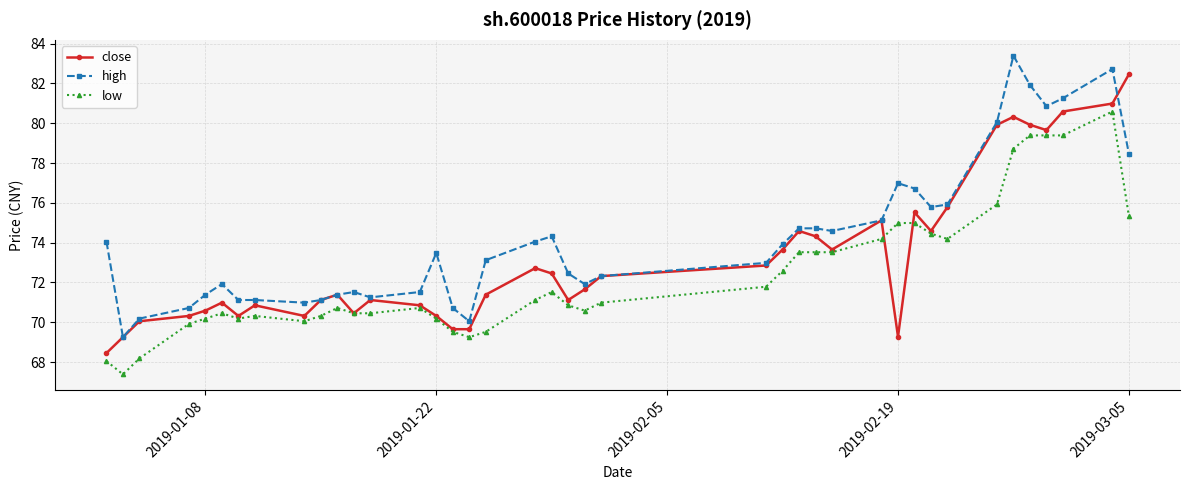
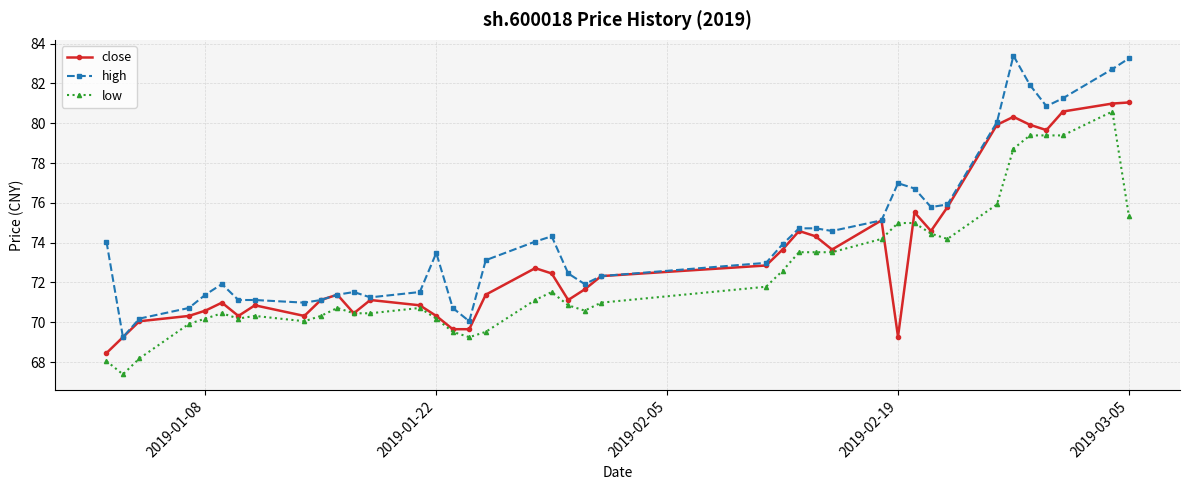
close, 2019-03-05: 82.5 -> 81.0
high, 2019-03-05: 78.5 -> 83.3
